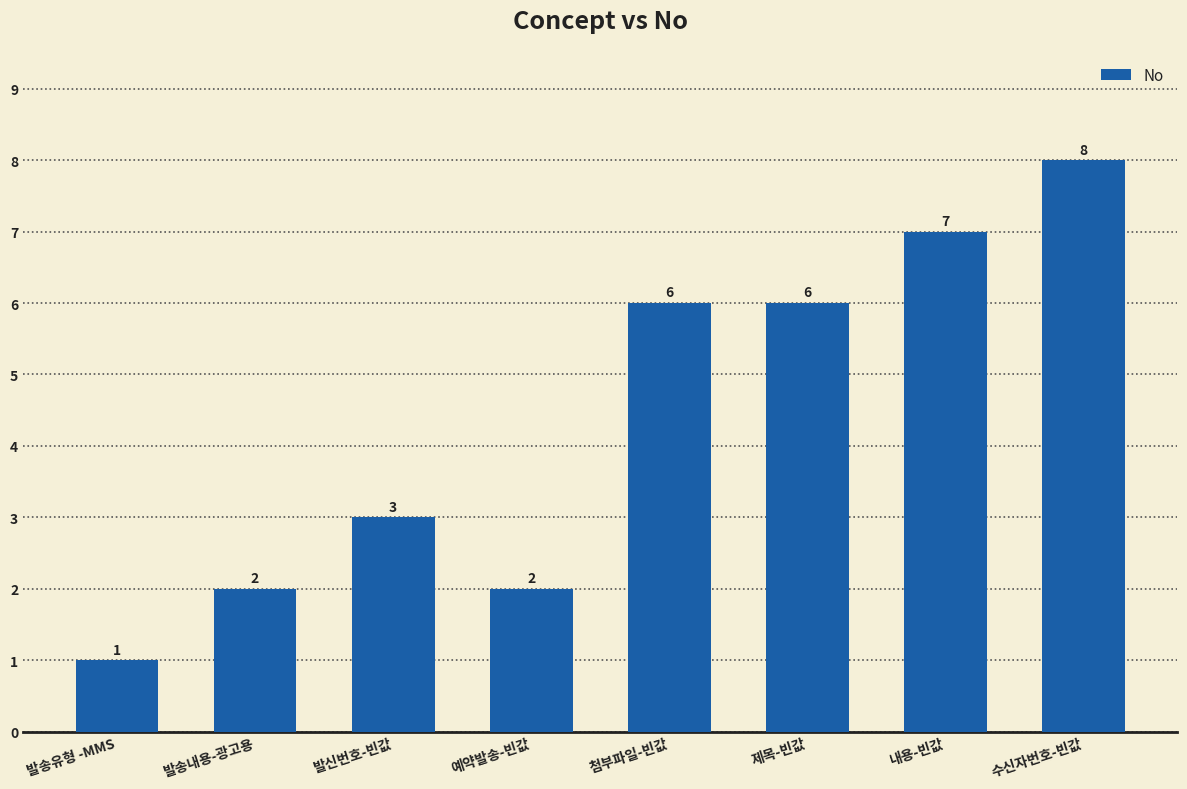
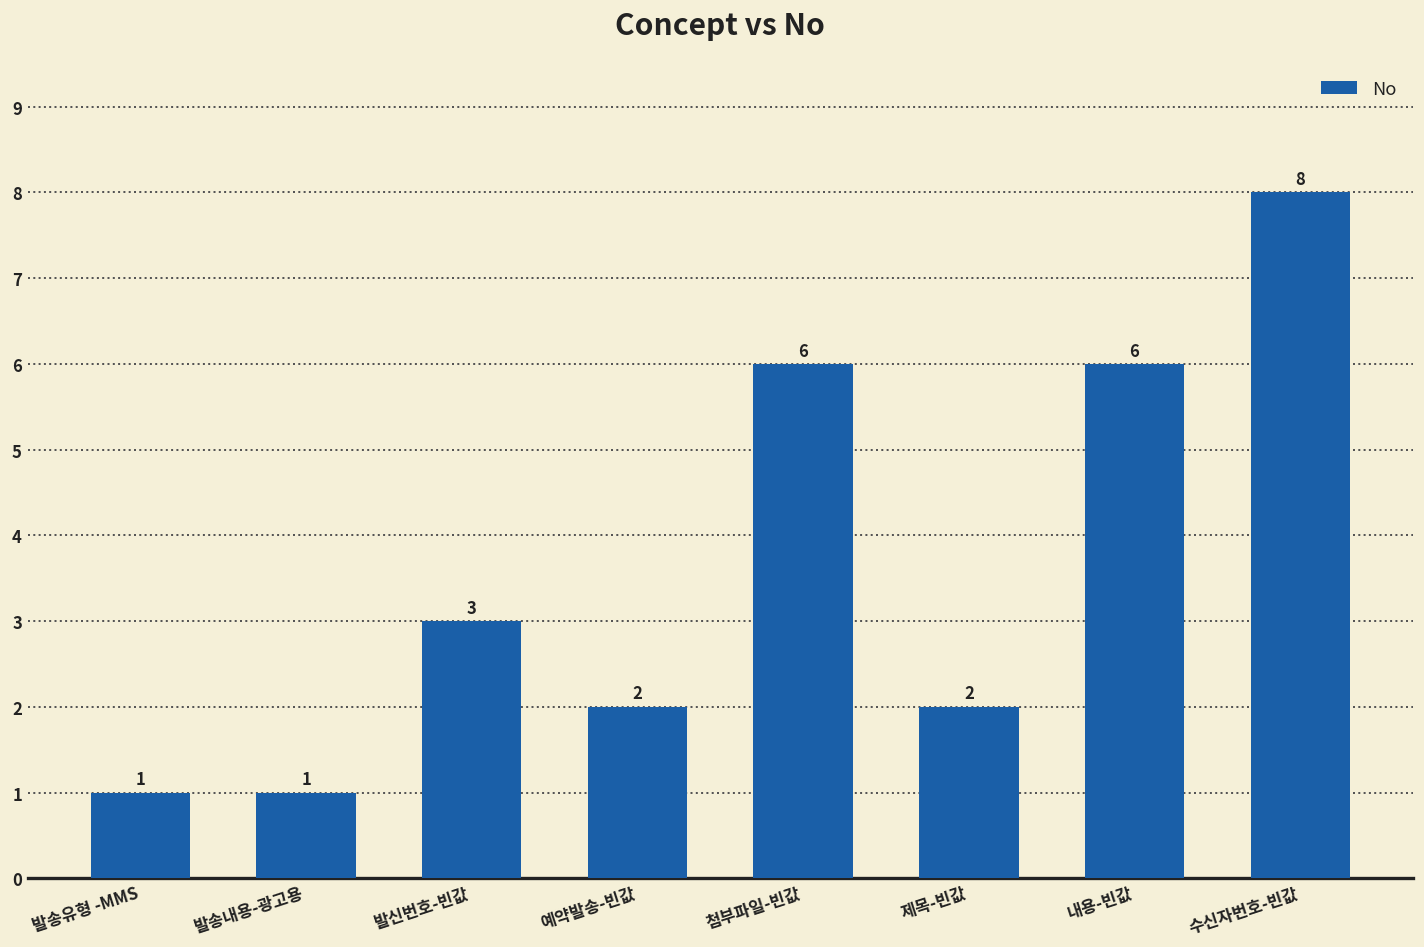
발송내용-광고용: 2 -> 1
제목-빈값: 6 -> 2
내용-빈값: 7 -> 6
